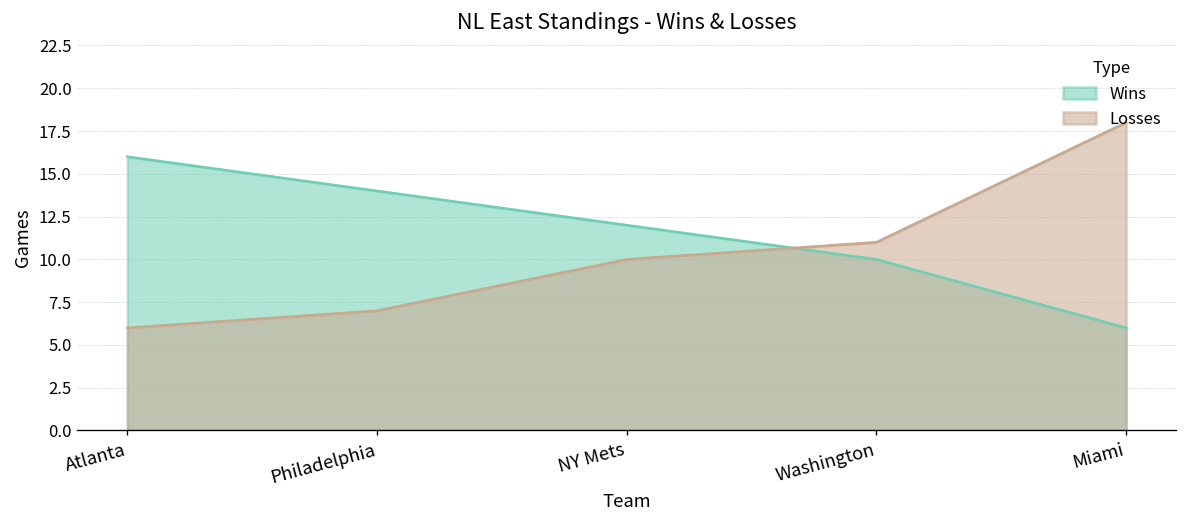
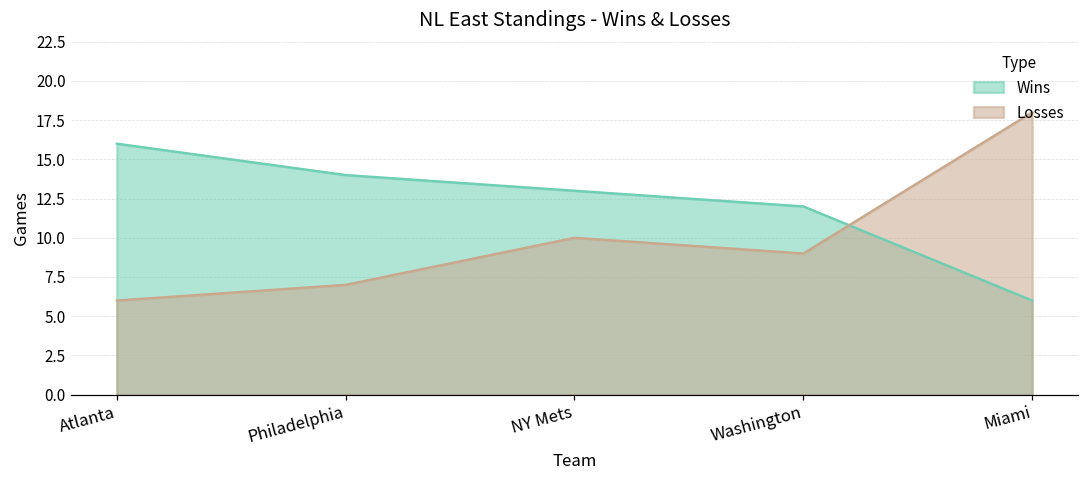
Wins, NY Mets: 12 -> 13
Wins, Washington: 10 -> 12
Losses, Washington: 11 -> 9
